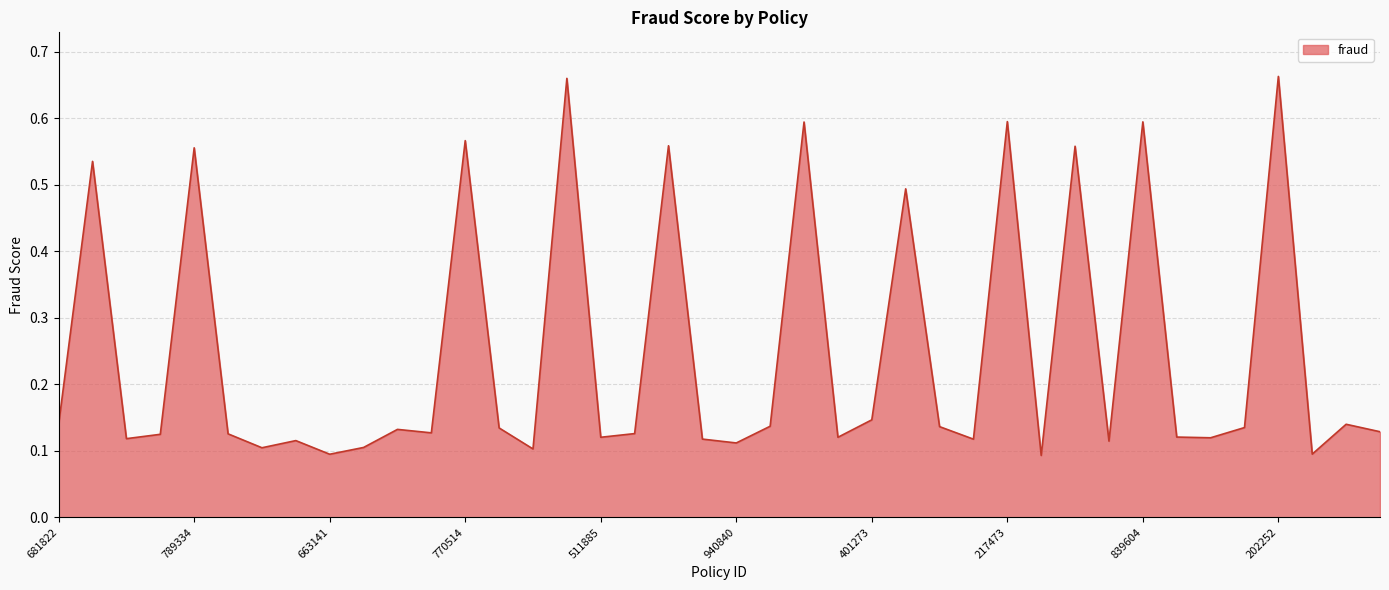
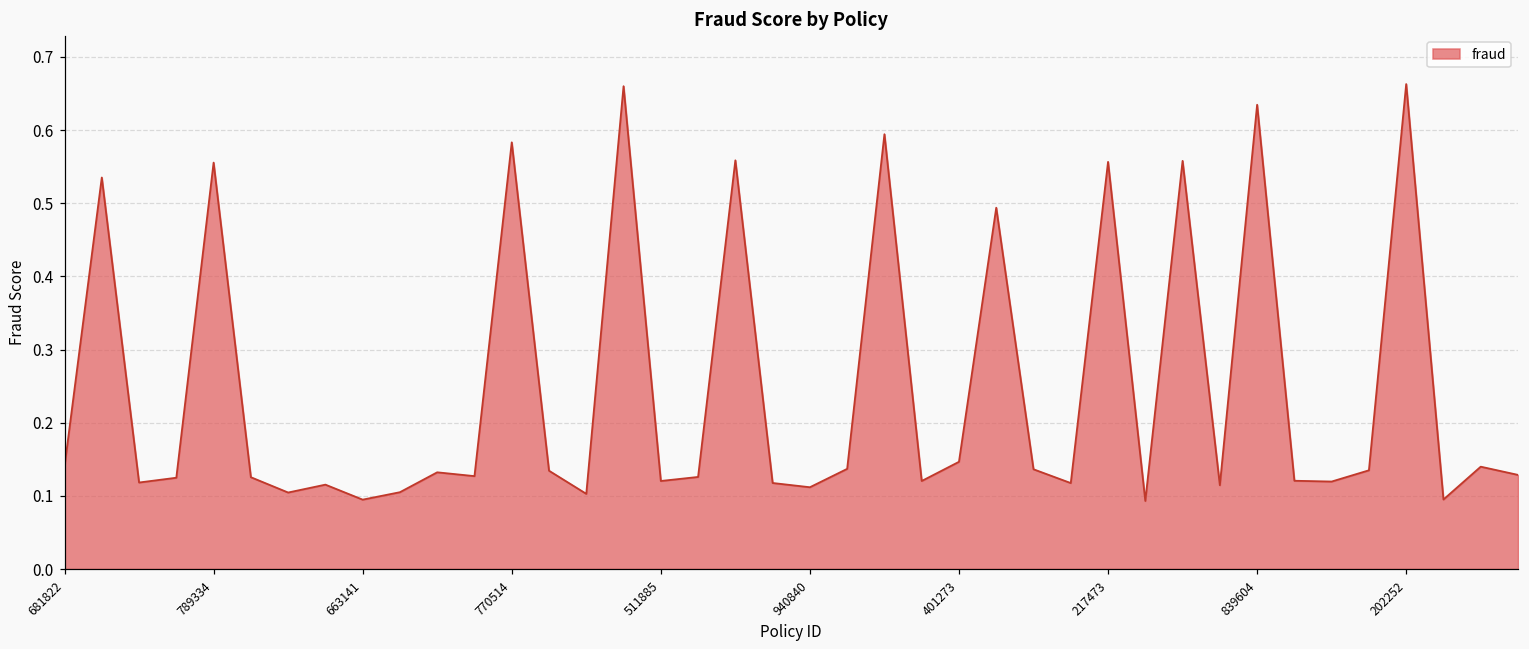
770514: 0.57 -> 0.58
217473: 0.59 -> 0.56
839604: 0.59 -> 0.63
